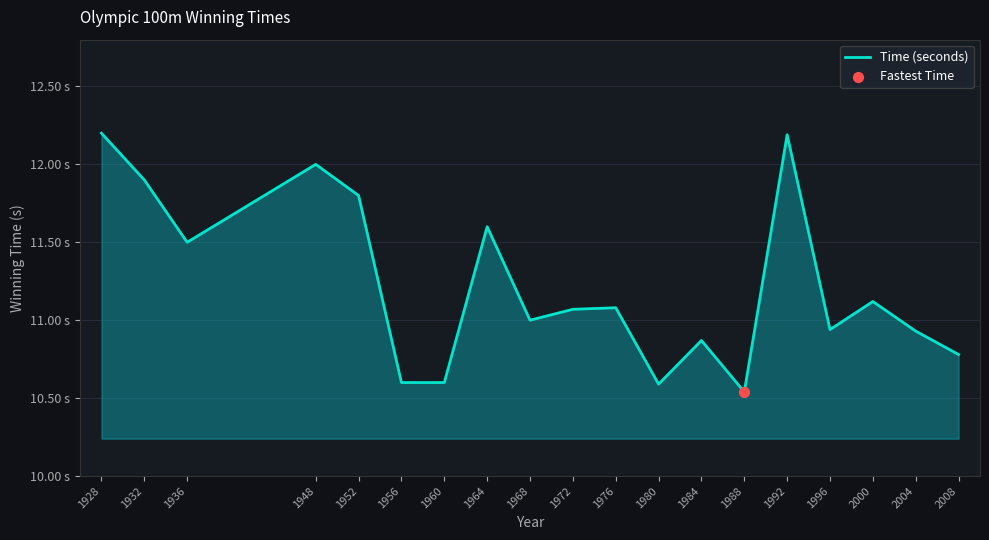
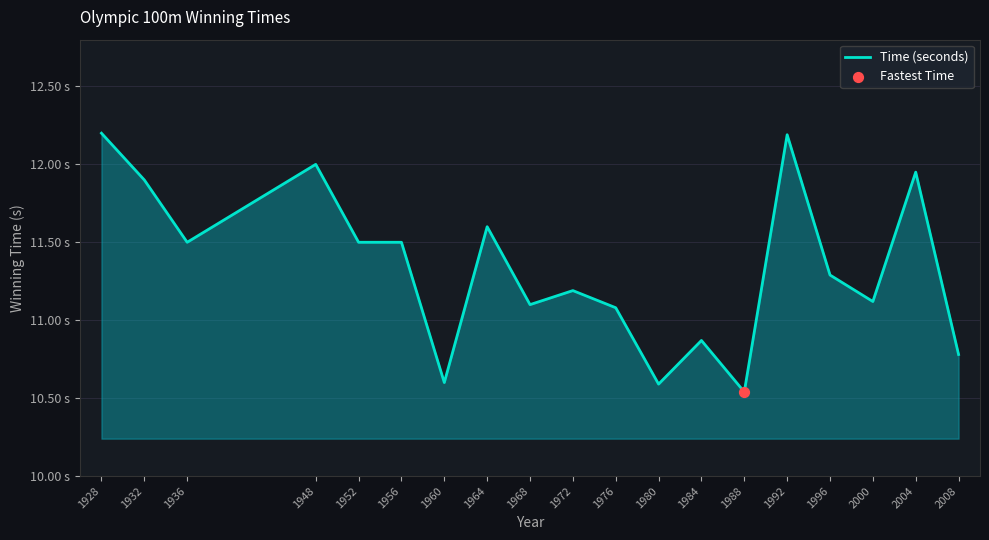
Time (seconds), 1952: 11.8 s -> 11.5 s
Time (seconds), 1956: 10.6 s -> 11.5 s
Time (seconds), 1968: 11.0 s -> 11.1 s
Time (seconds), 1972: 11.07 s -> 11.19 s
Time (seconds), 1996: 10.94 s -> 11.29 s
Time (seconds), 2004: 10.93 s -> 11.95 s
